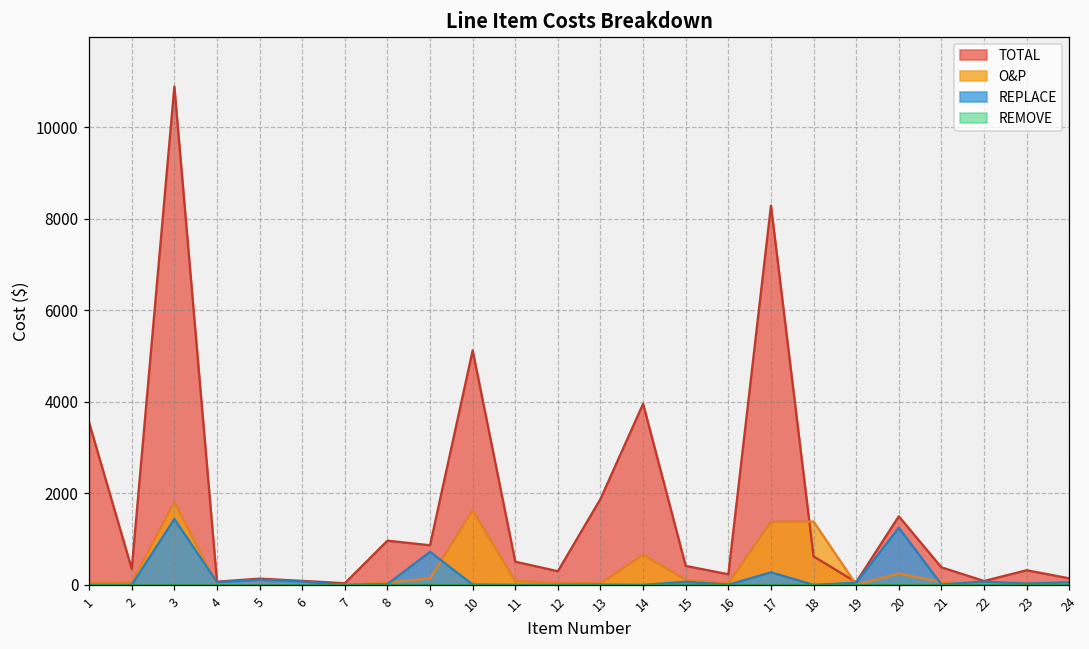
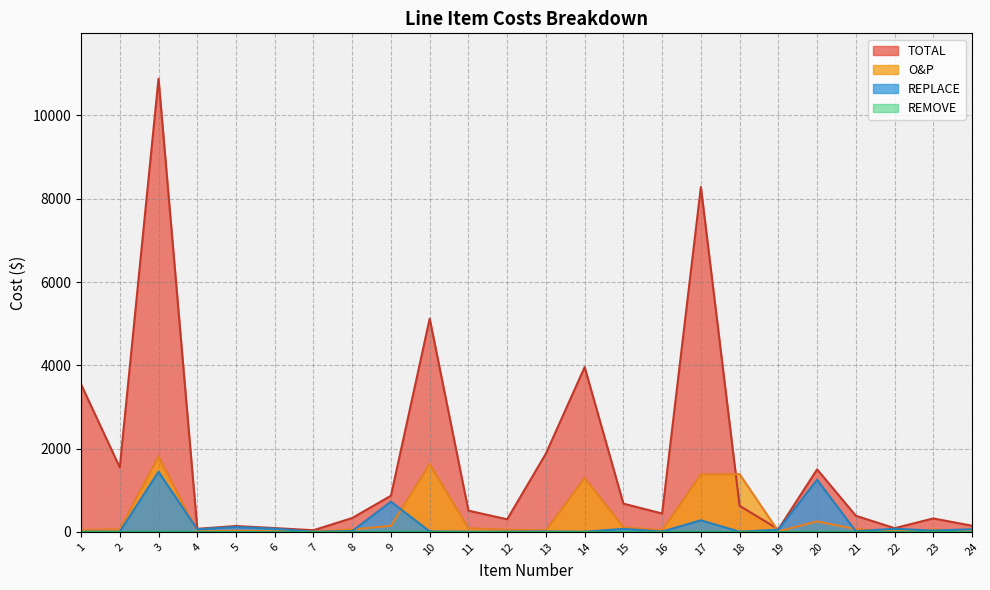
TOTAL, 2: 400 -> 1500
TOTAL, 8: 1000 -> 300
O&P, 14: 700 -> 1300
TOTAL, 15: 400 -> 700
TOTAL, 16: 200 -> 400
